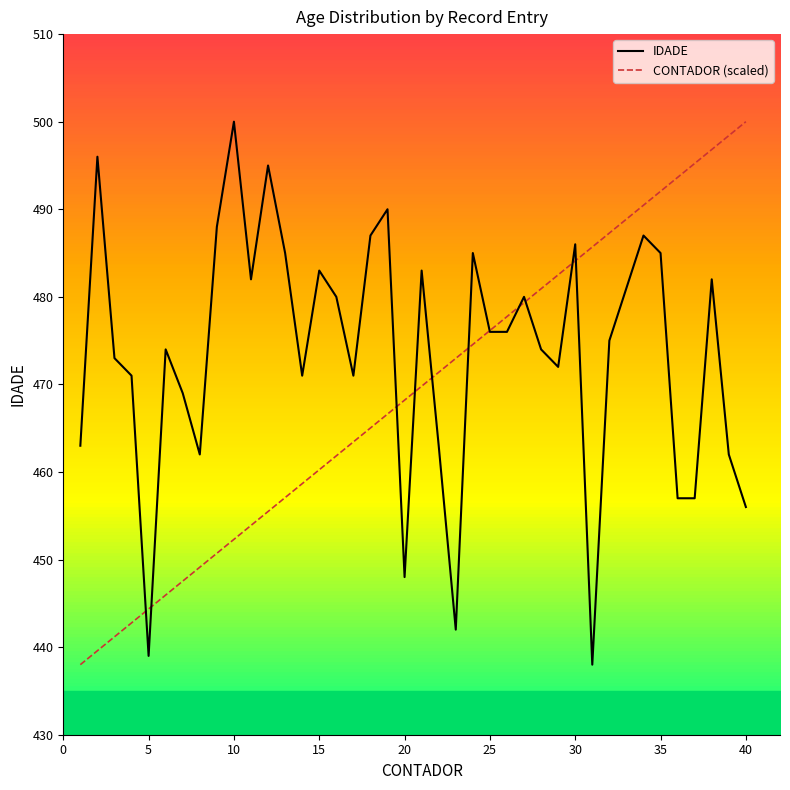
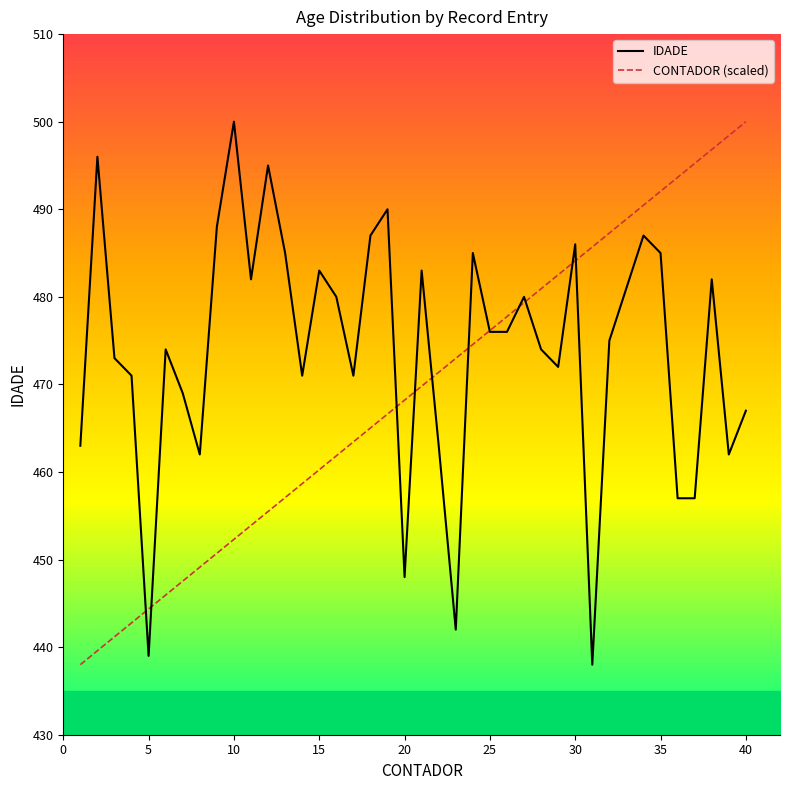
IDADE, 40: 456 -> 467
